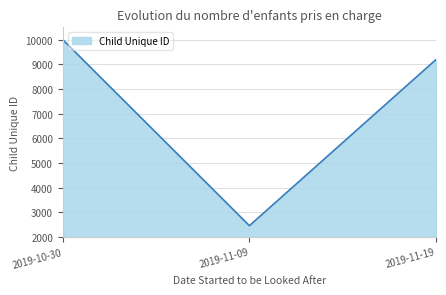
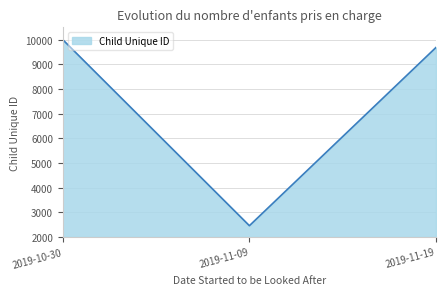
2019-11-19: 9200 -> 9700
